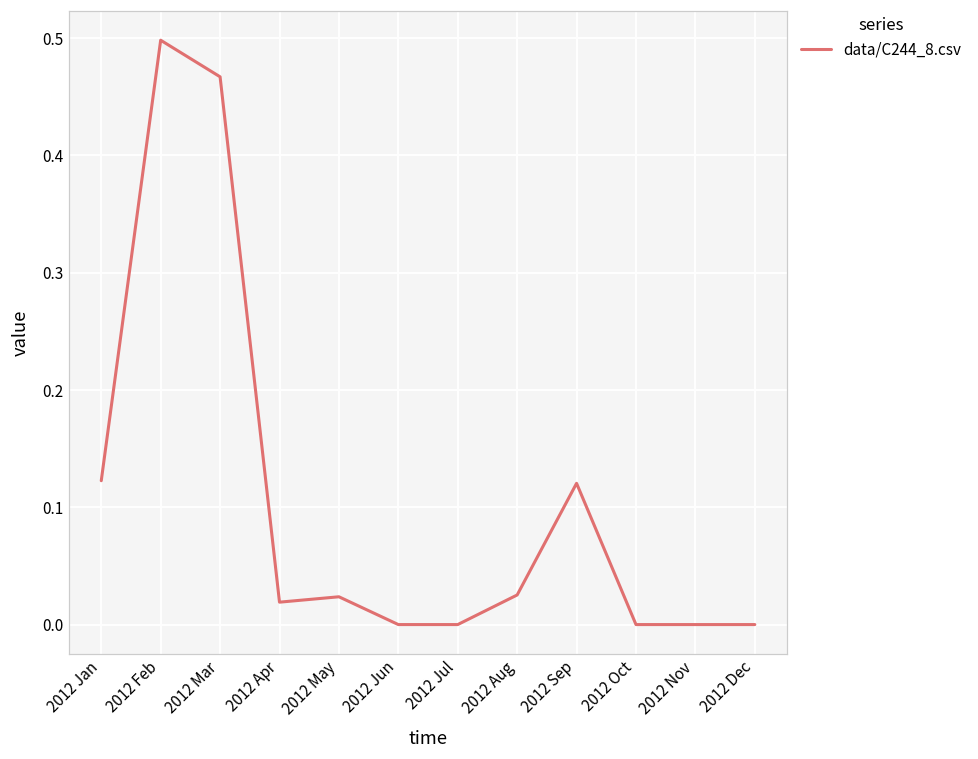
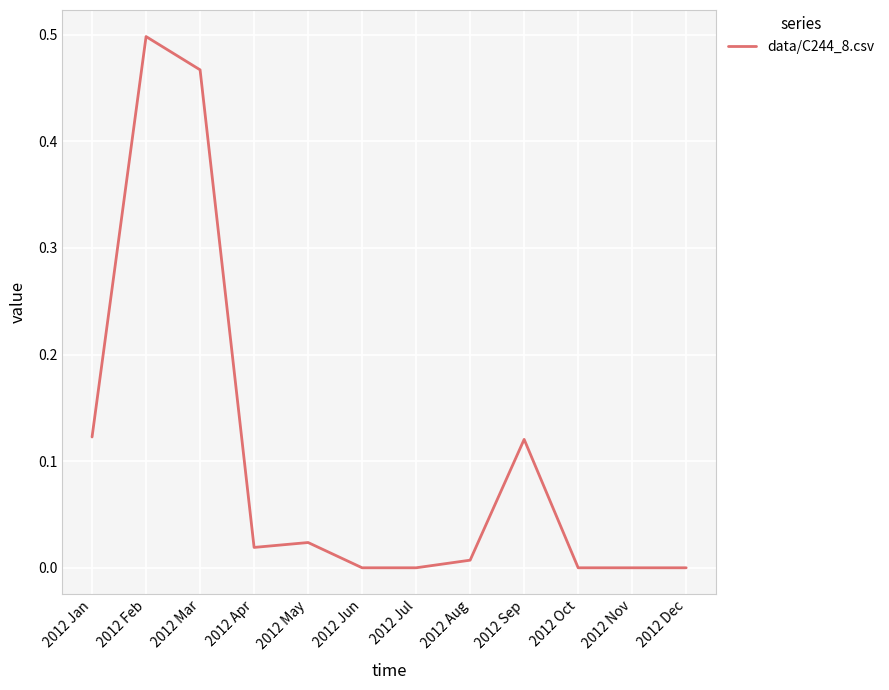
2012 Aug: 0.025 -> 0.007
